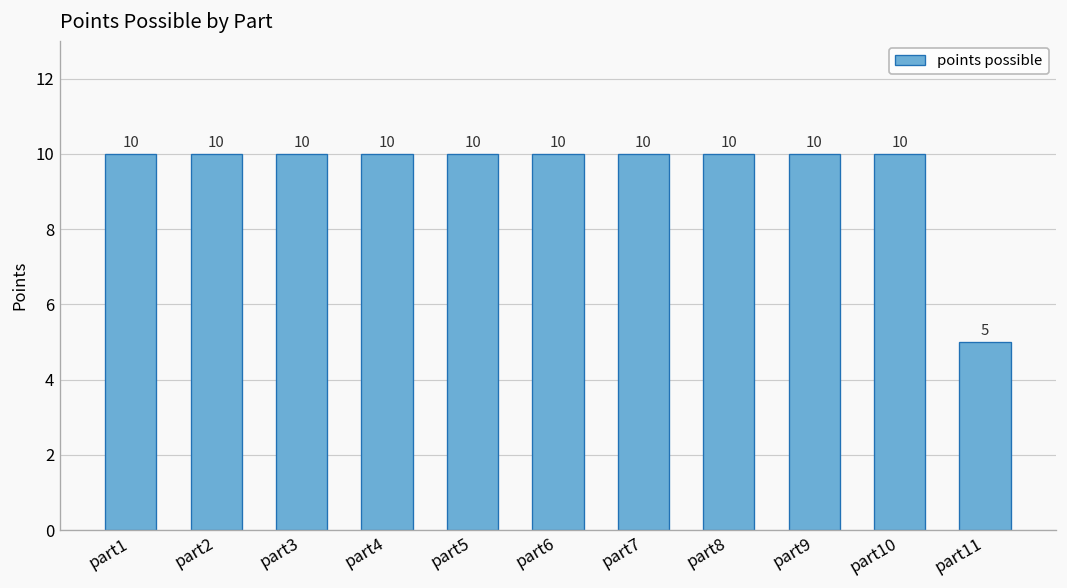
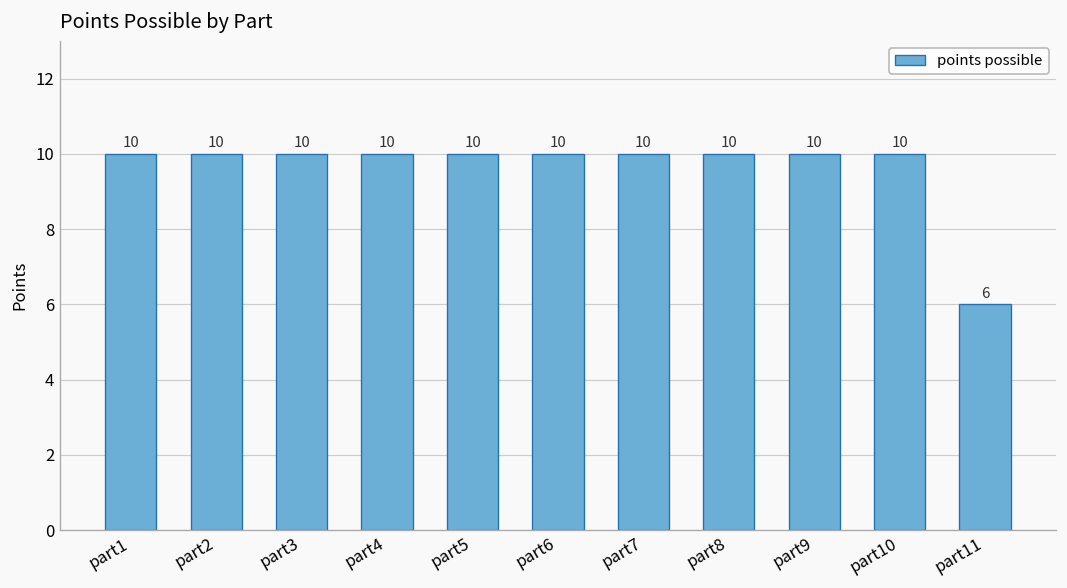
part11: 5 -> 6
